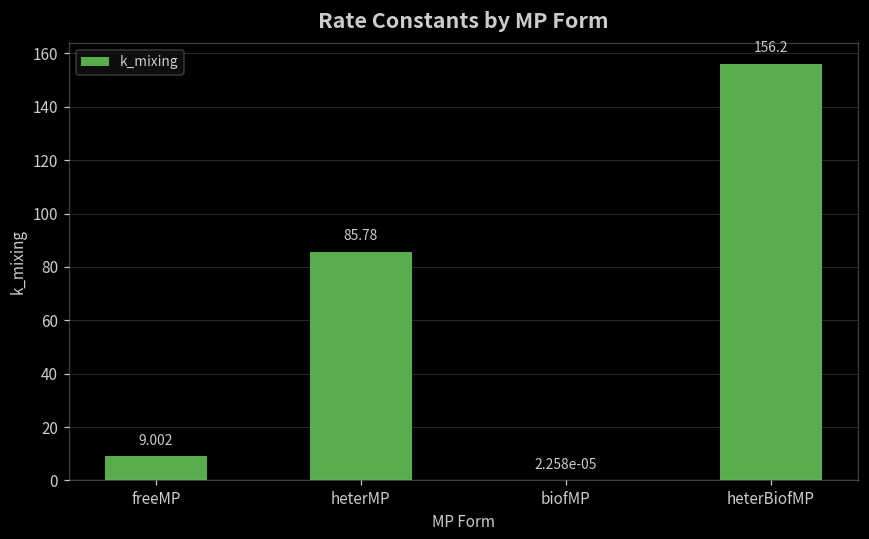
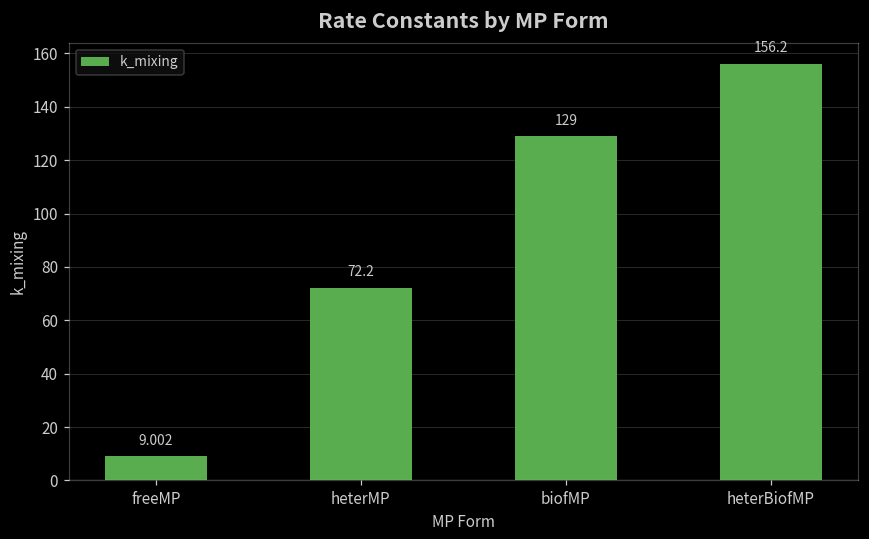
heterMP: 85.78 -> 72.2
biofMP: 2.258e-05 -> 129
